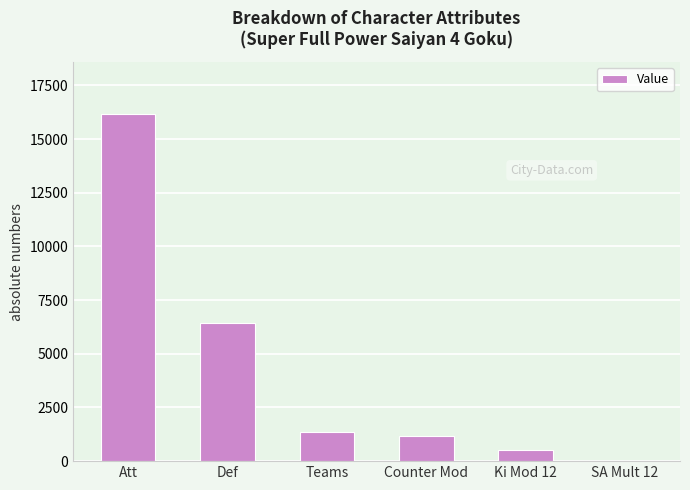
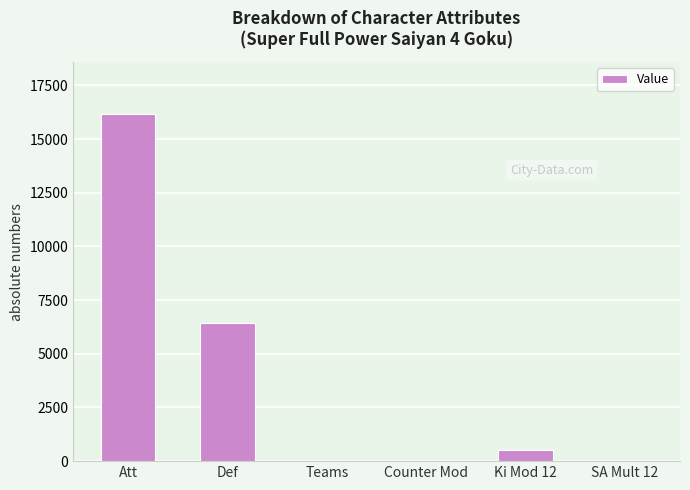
Teams: 1400 -> 0
Counter Mod: 1200 -> 0
